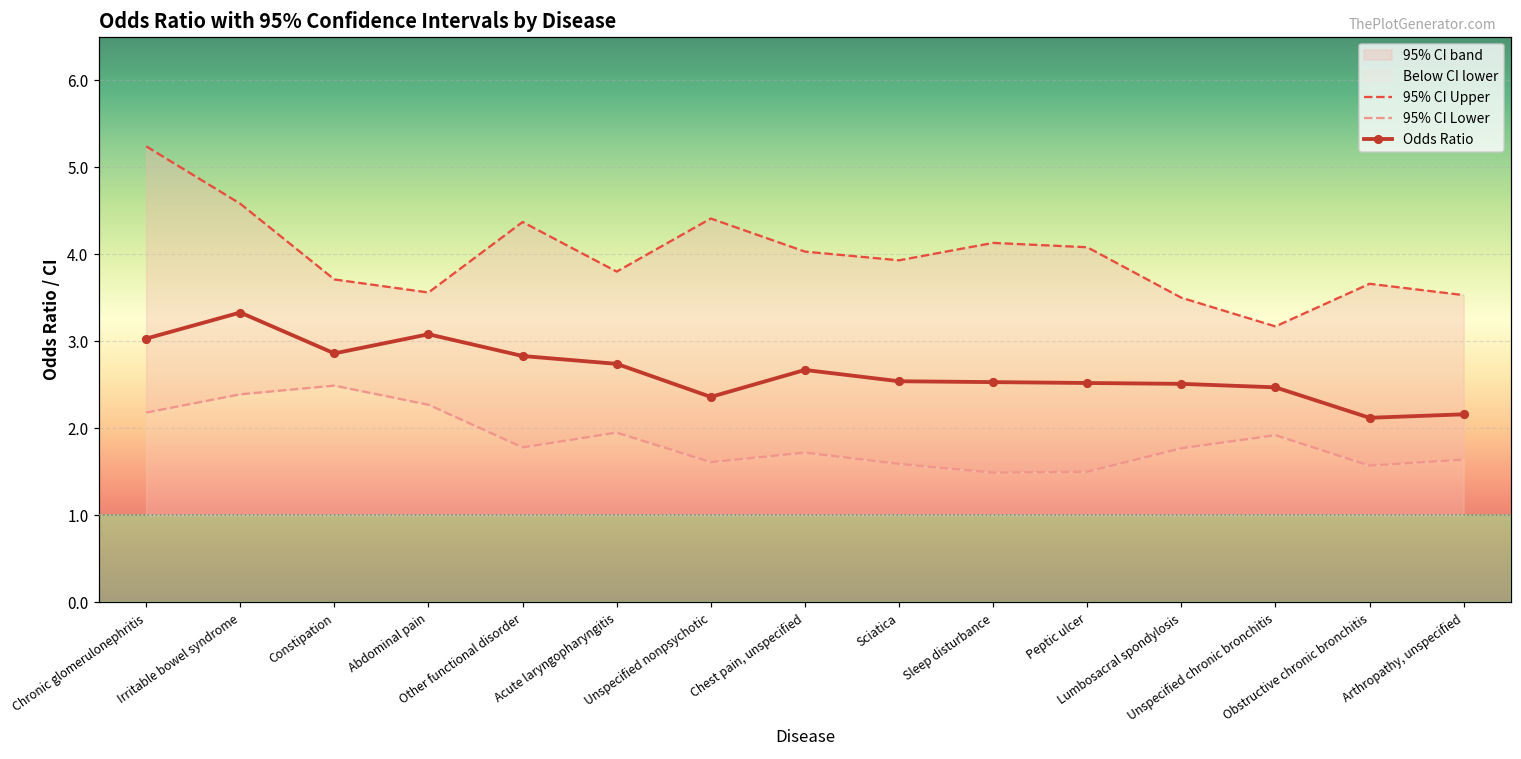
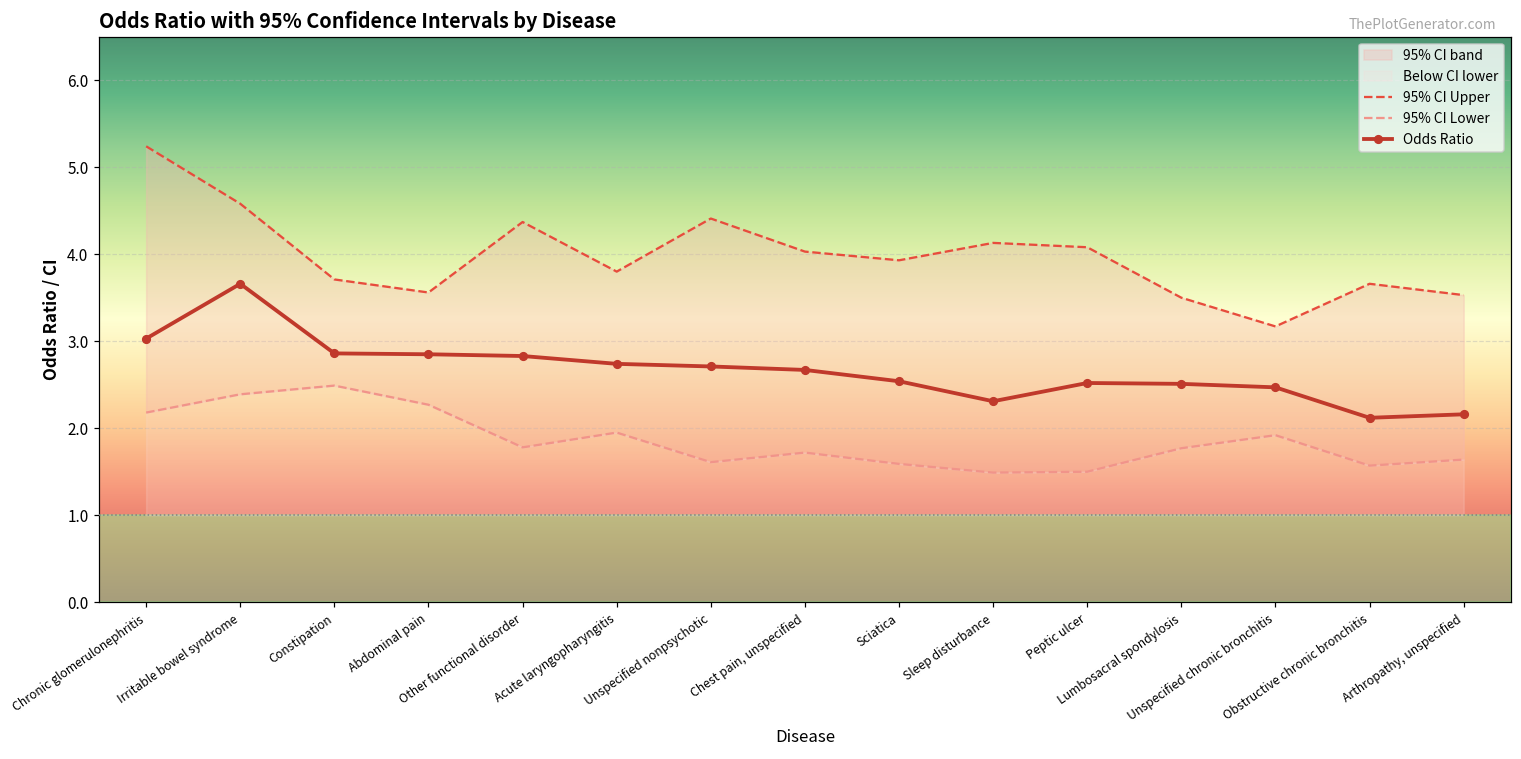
Odds Ratio, Irritable bowel syndrome: 3.3 -> 3.7
Odds Ratio, Abdominal pain: 3.1 -> 2.9
Odds Ratio, Unspecified nonpsychotic: 2.4 -> 2.7
Odds Ratio, Sleep disturbance: 2.5 -> 2.3
